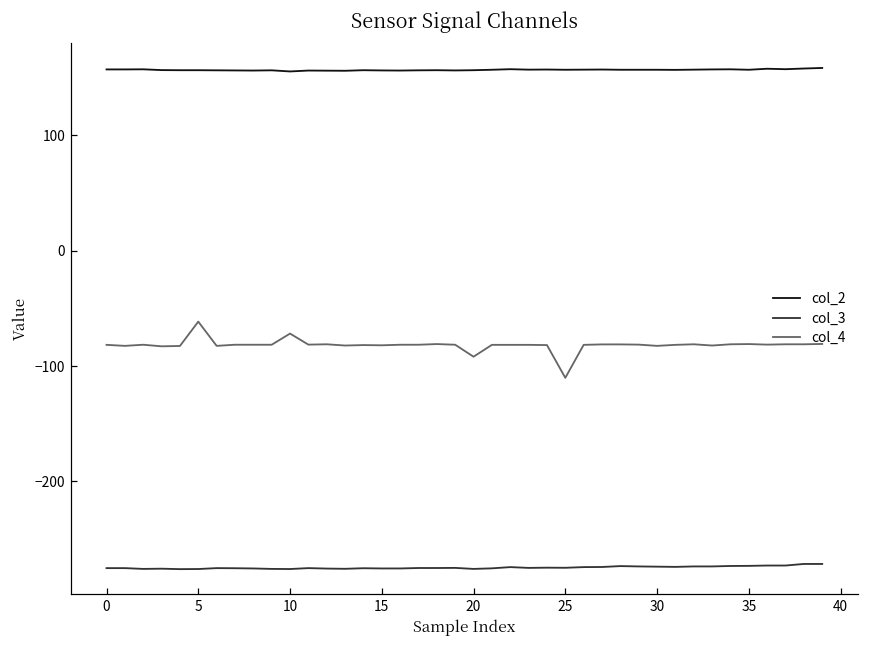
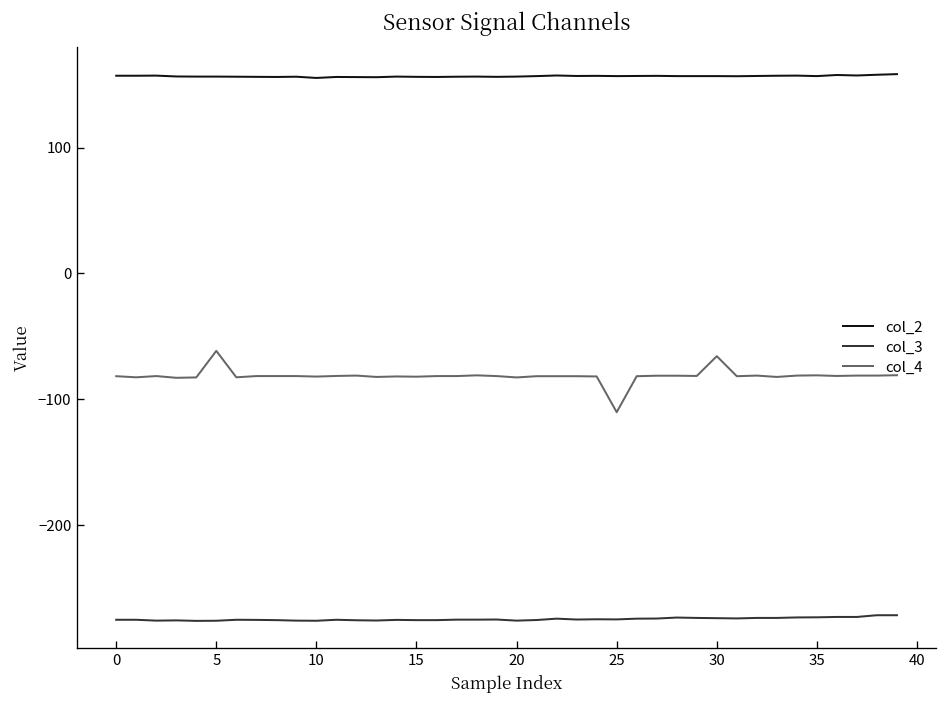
col_4, 10: -72 -> -82
col_4, 20: -92 -> -83
col_4, 30: -83 -> -66
